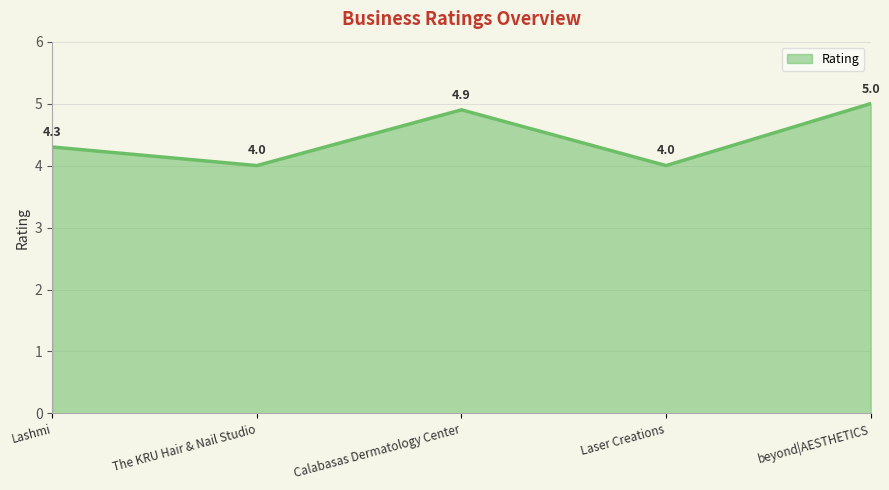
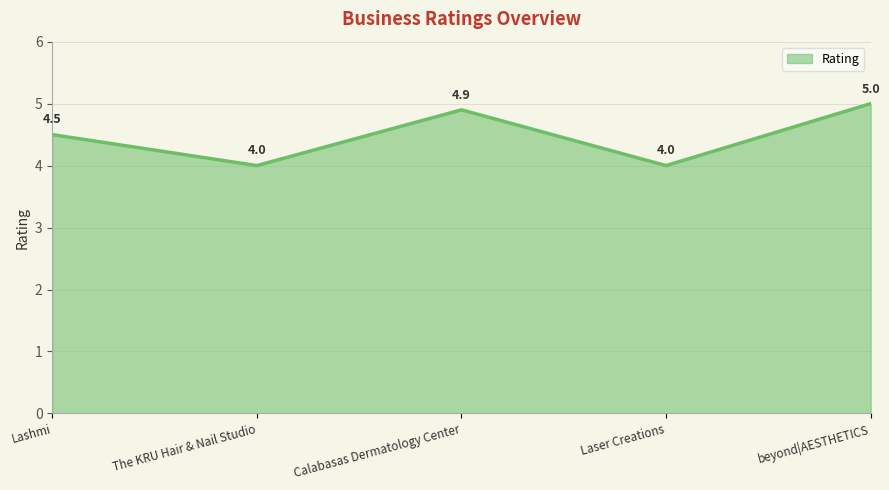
Lashmi: 4.3 -> 4.5
